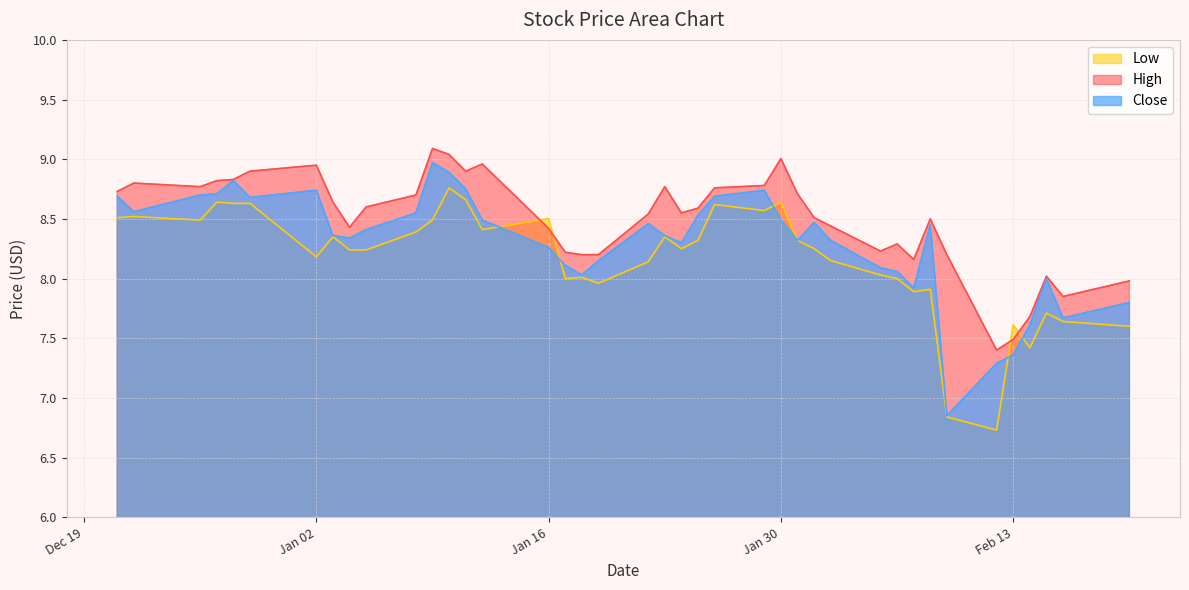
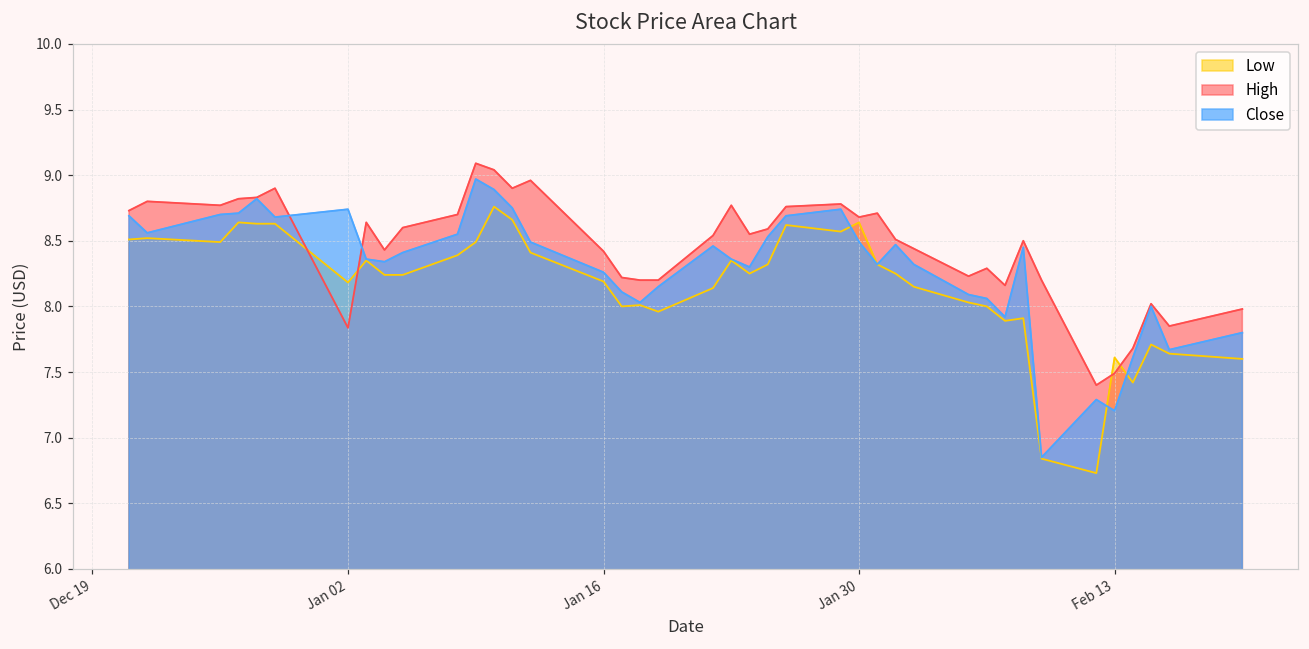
High, Jan 02: 8.95 -> 7.84
Low, Jan 16: 8.50 -> 8.19
High, Jan 30: 9.01 -> 8.68
Close, Feb 13: 7.36 -> 7.20
